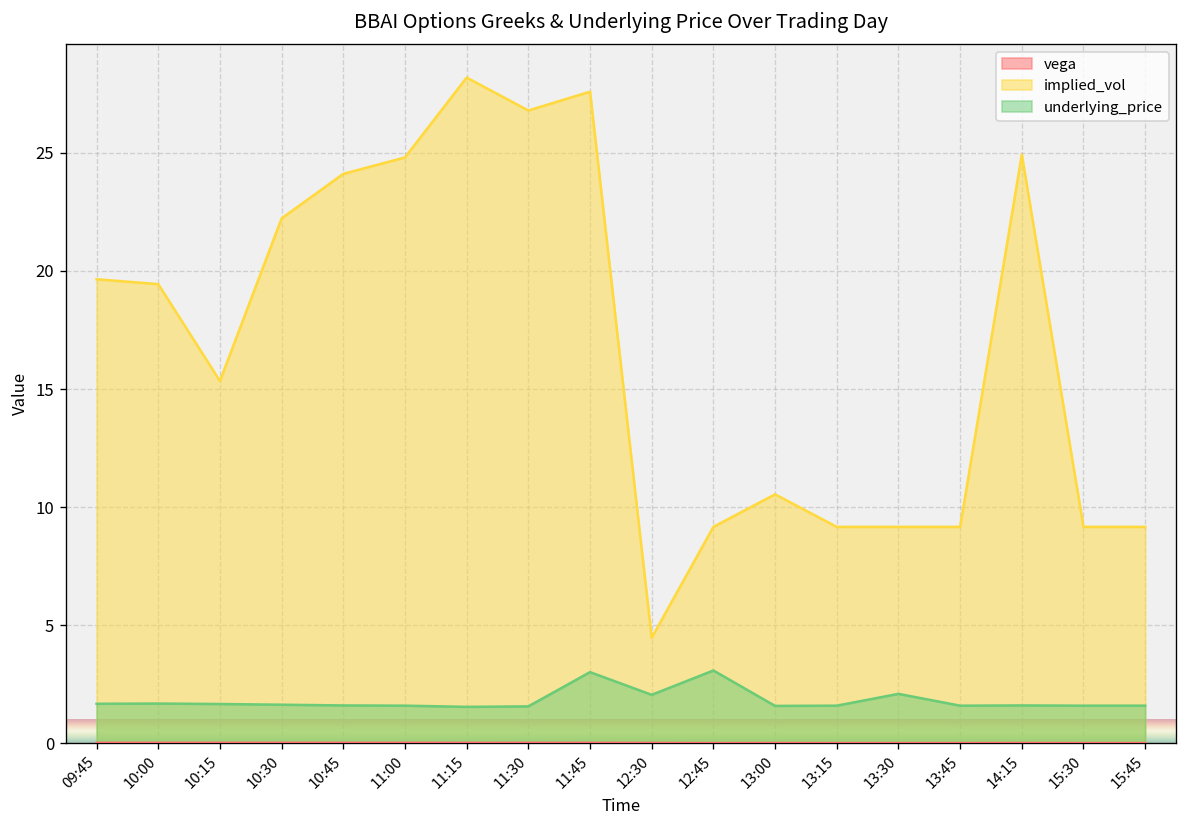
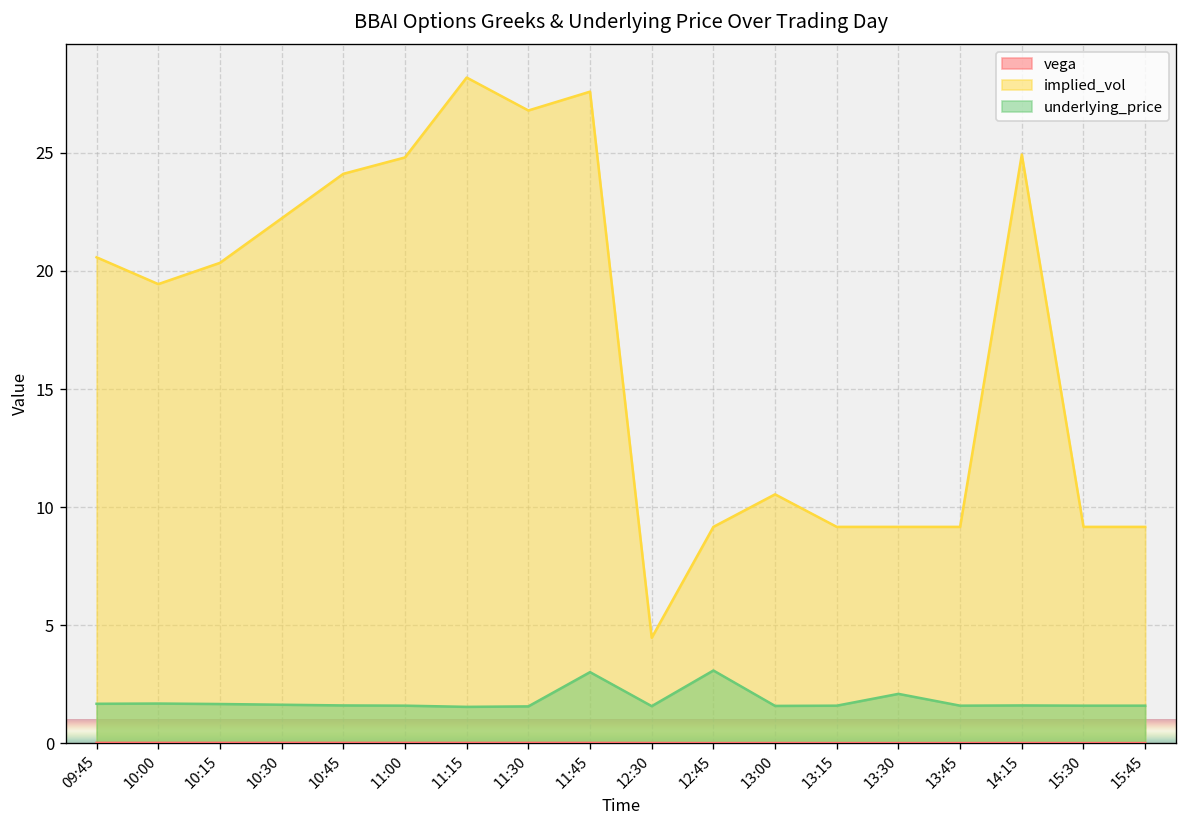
implied_vol, 09:45: 19.6 -> 20.6
implied_vol, 10:15: 15.3 -> 20.3
underlying_price, 12:30: 2.1 -> 1.6
